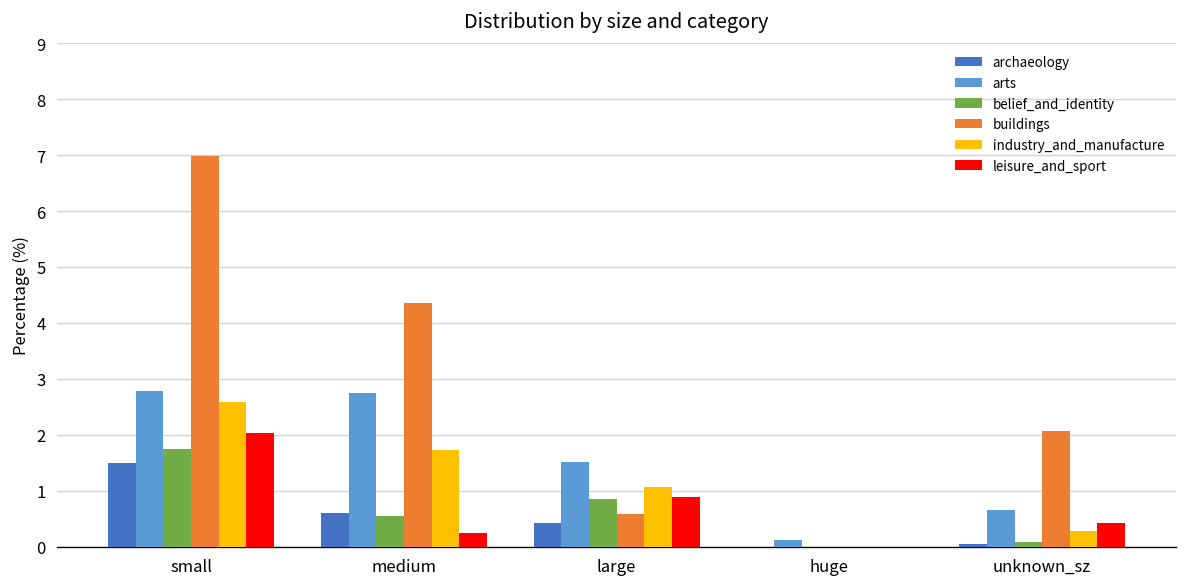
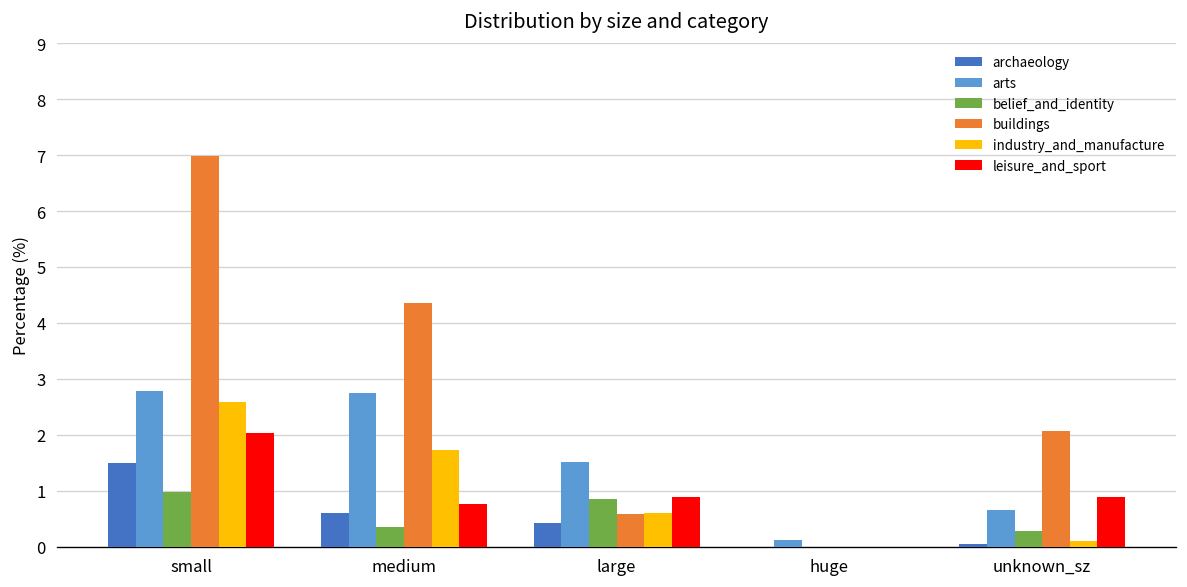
belief_and_identity, small: 1.8 -> 1.0
belief_and_identity, medium: 0.5 -> 0.3
leisure_and_sport, medium: 0.2 -> 0.8
industry_and_manufacture, large: 1.1 -> 0.6
belief_and_identity, unknown_sz: 0.1 -> 0.3
industry_and_manufacture, unknown_sz: 0.3 -> 0.1
leisure_and_sport, unknown_sz: 0.4 -> 0.9
